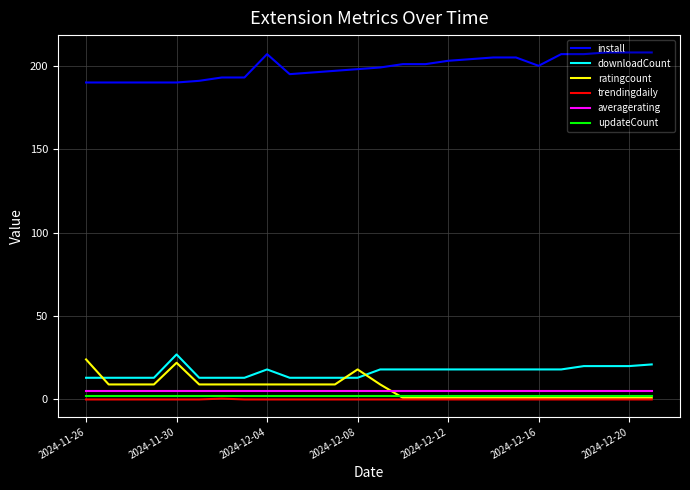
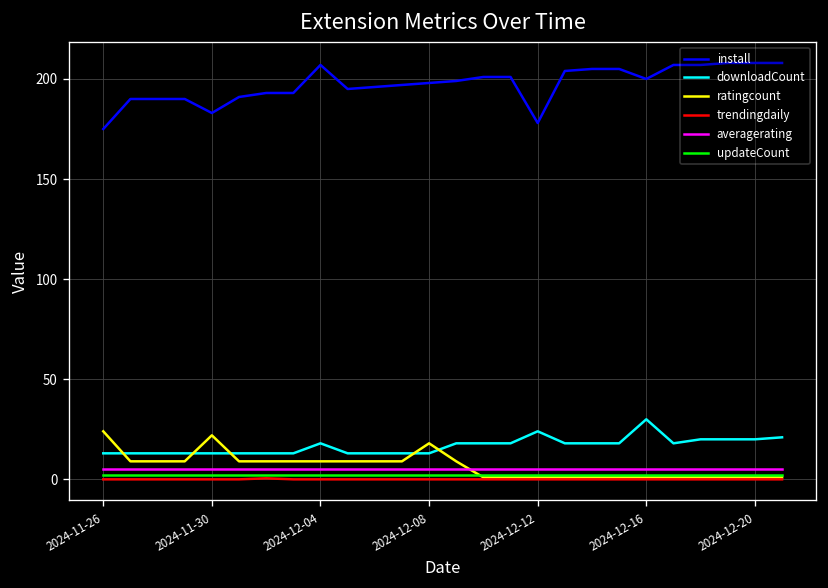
install, 2024-11-26: 190 -> 175
install, 2024-11-30: 190 -> 183
downloadCount, 2024-11-30: 27 -> 13
install, 2024-12-12: 203 -> 178
downloadCount, 2024-12-12: 18 -> 24
downloadCount, 2024-12-16: 18 -> 30
